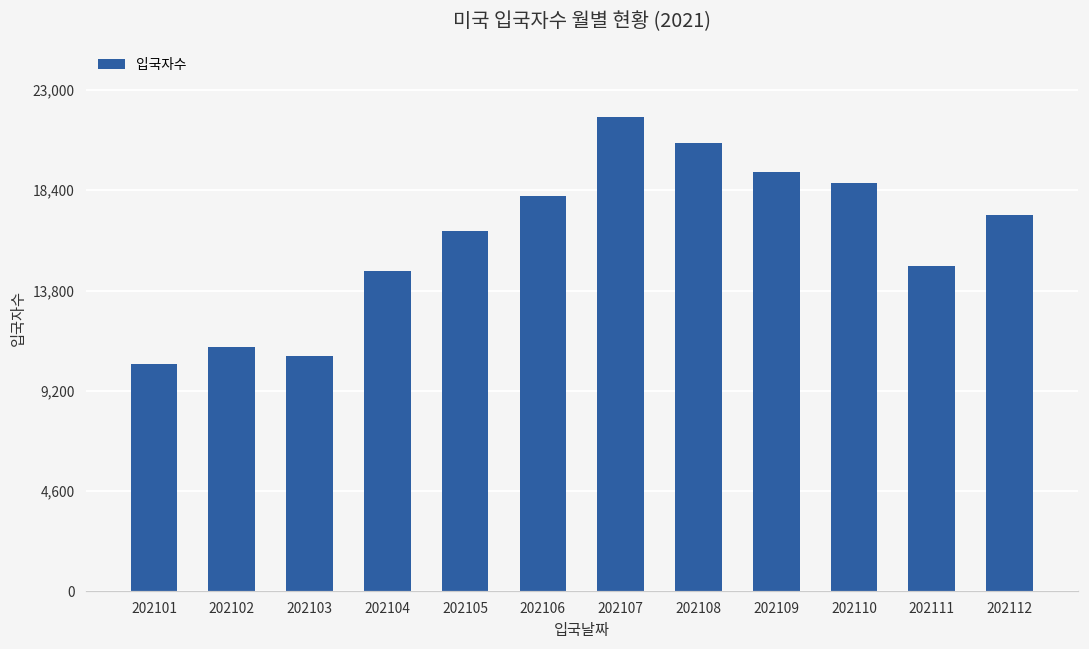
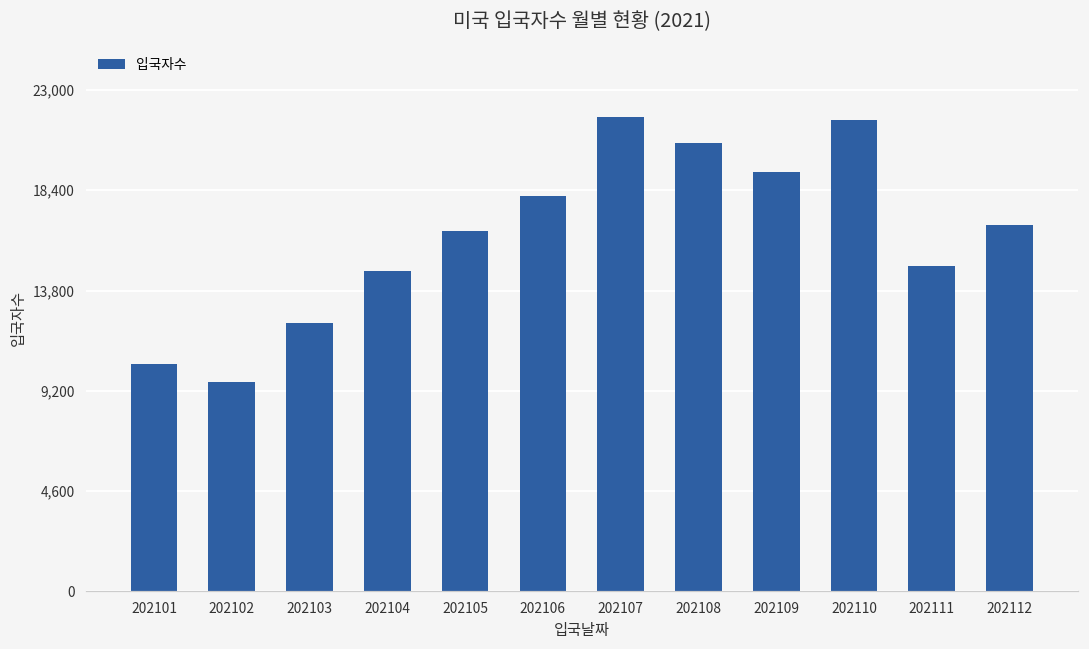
202102: 11,200 -> 9,600
202103: 10,800 -> 12,300
202110: 18,800 -> 21,600
202112: 17,300 -> 16,800
